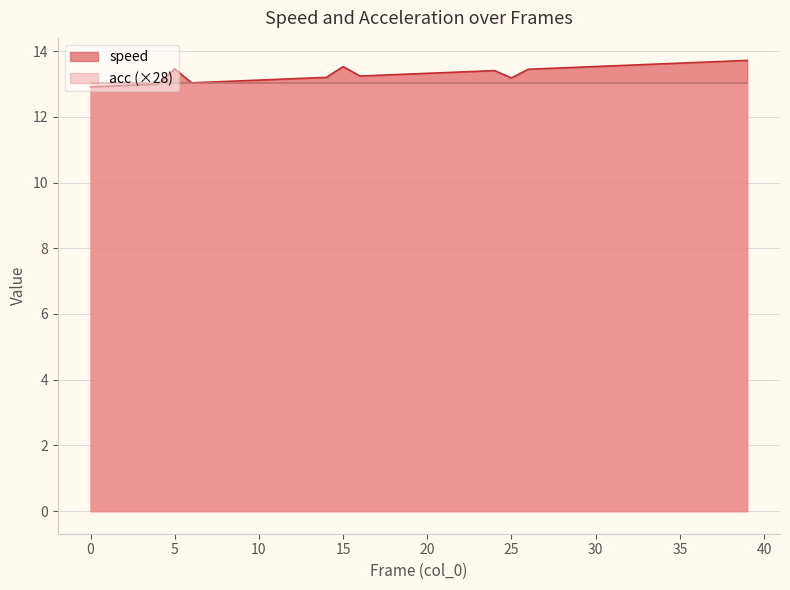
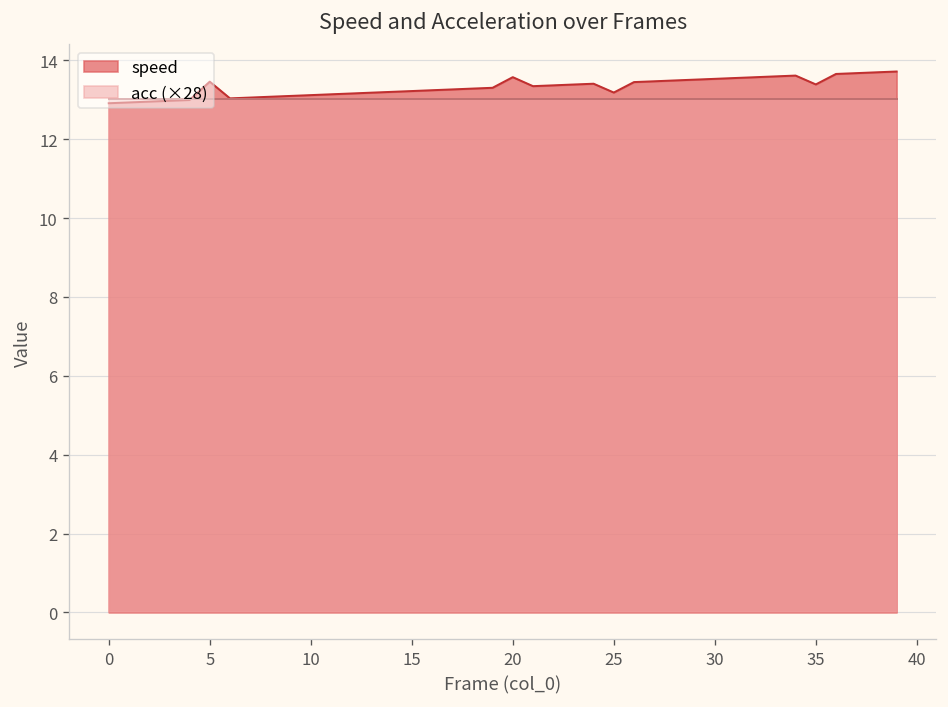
speed, 15: 13.5 -> 13.2
speed, 20: 13.3 -> 13.6
speed, 35: 13.6 -> 13.4
